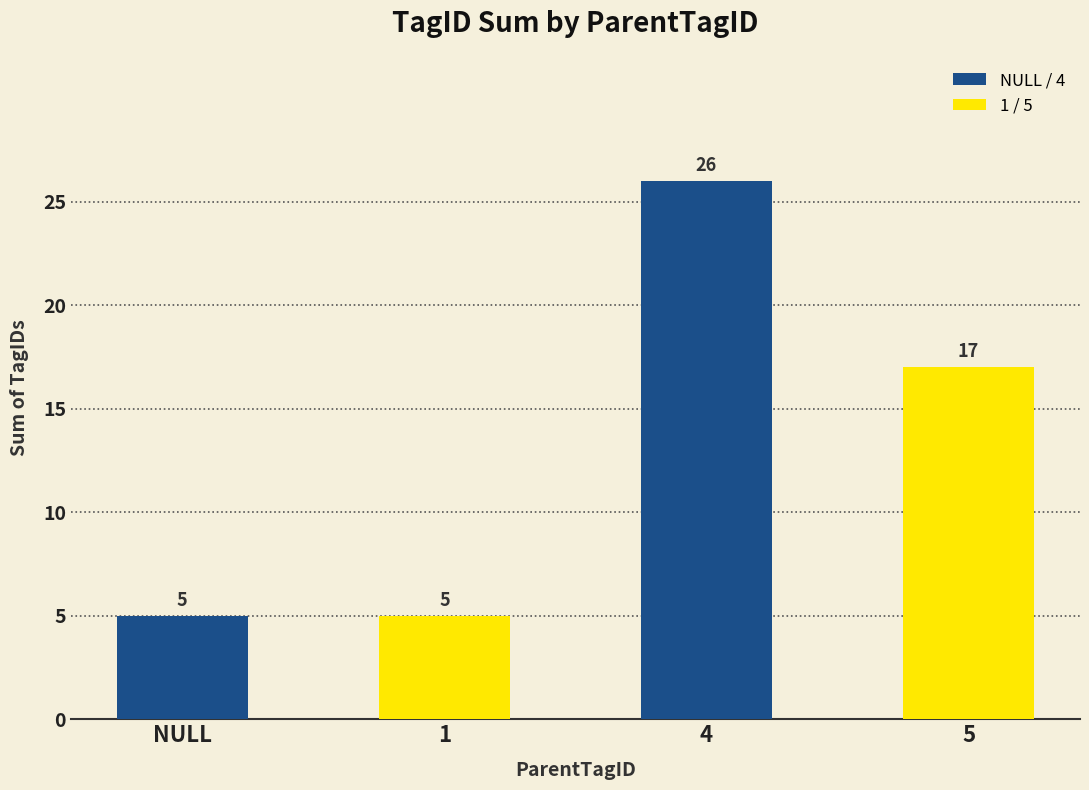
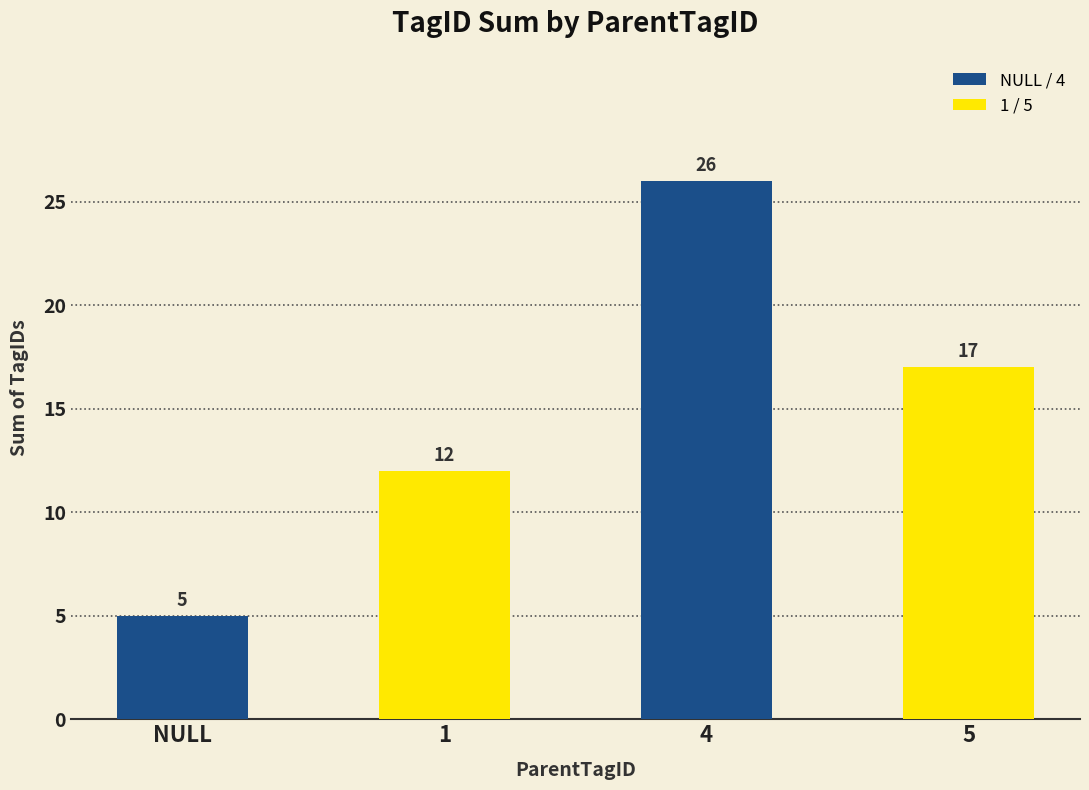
1: 5 -> 12
